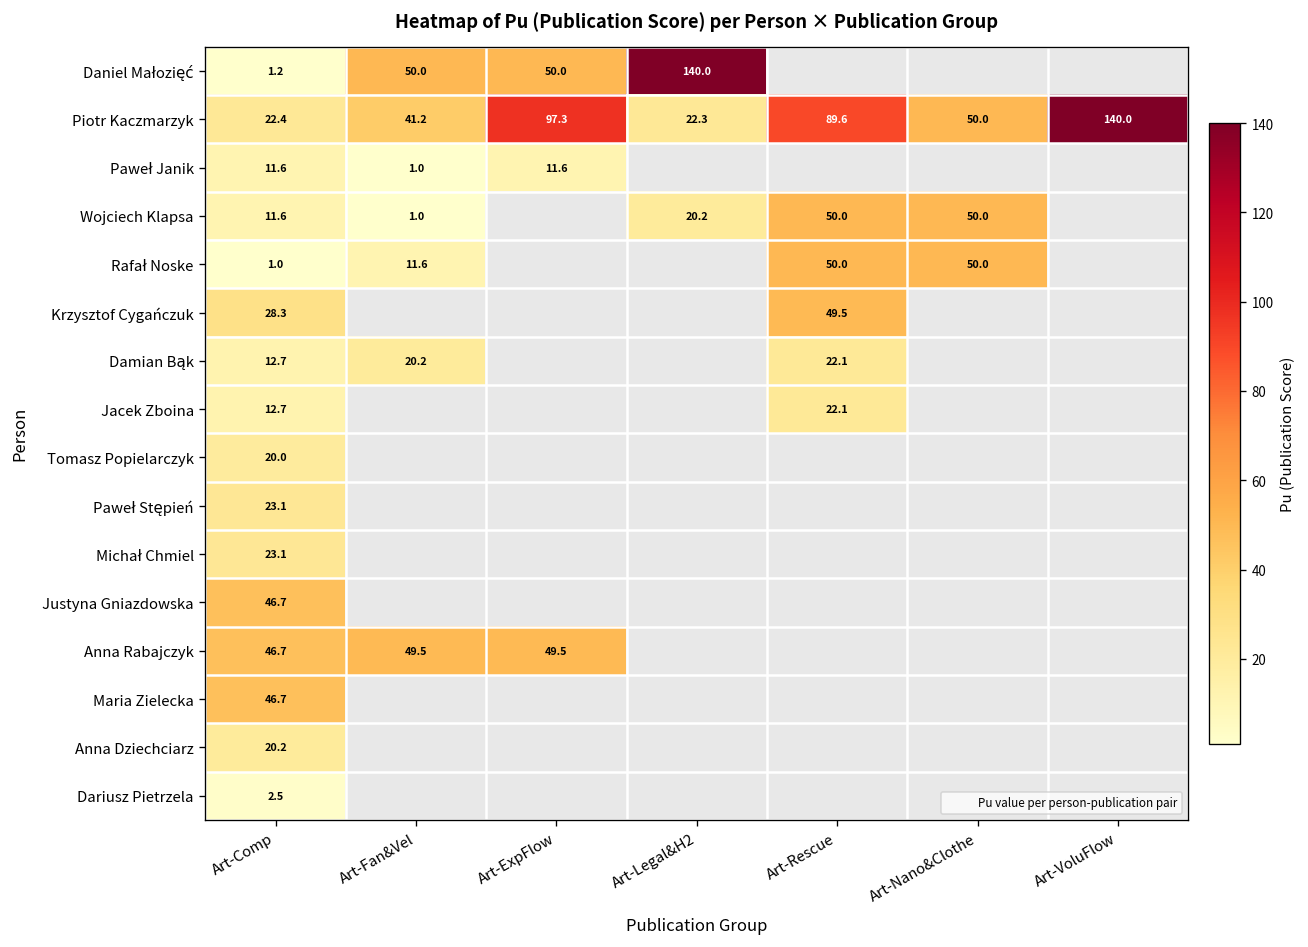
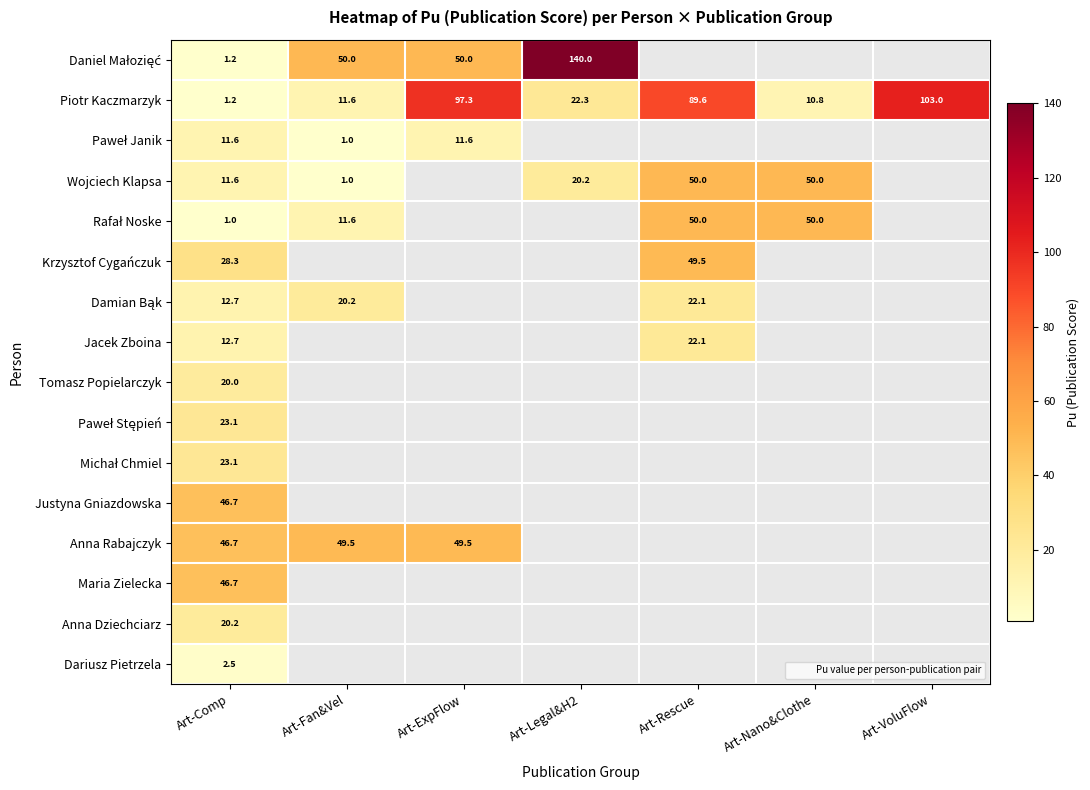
Piotr Kaczmarzyk, Art-Comp: 22.4 -> 1.2
Piotr Kaczmarzyk, Art-Fan&Vel: 41.2 -> 11.6
Piotr Kaczmarzyk, Art-Nano&Clothe: 50.0 -> 10.8
Piotr Kaczmarzyk, Art-VoluFlow: 140.0 -> 103.0
